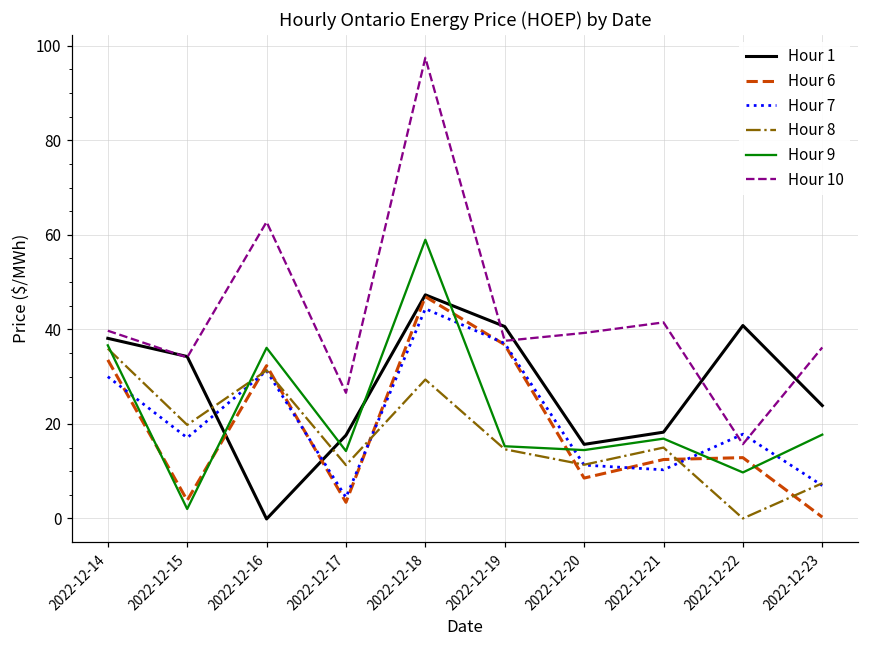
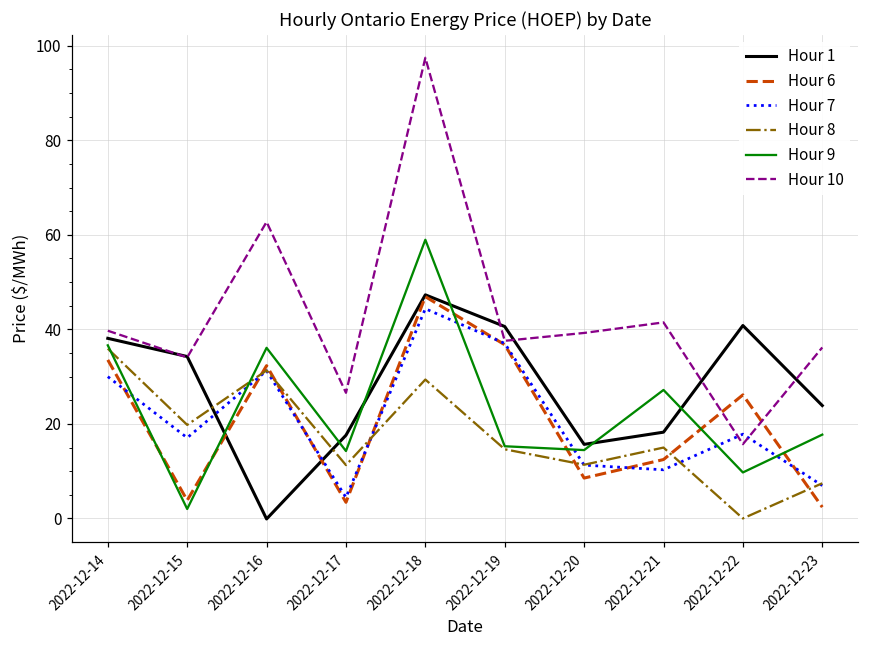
Hour 9, 2022-12-21: 17 -> 27
Hour 6, 2022-12-22: 13 -> 26
Hour 6, 2022-12-23: 0 -> 2
